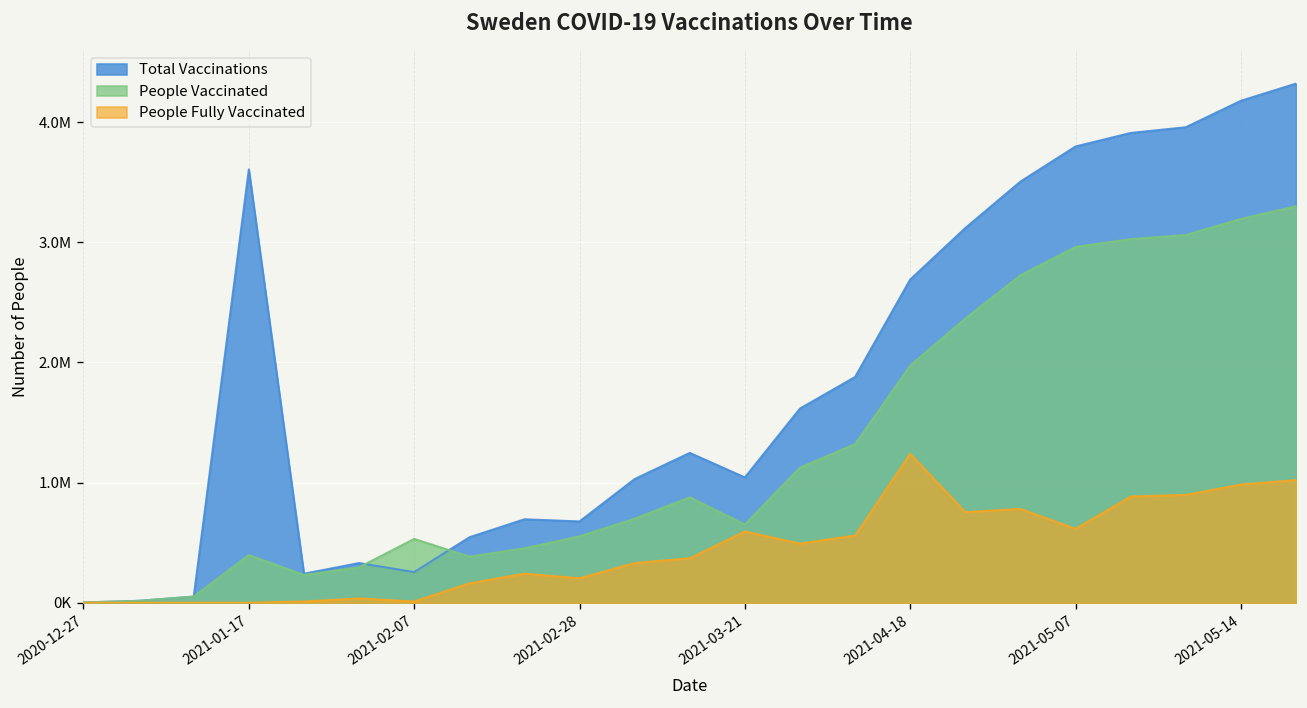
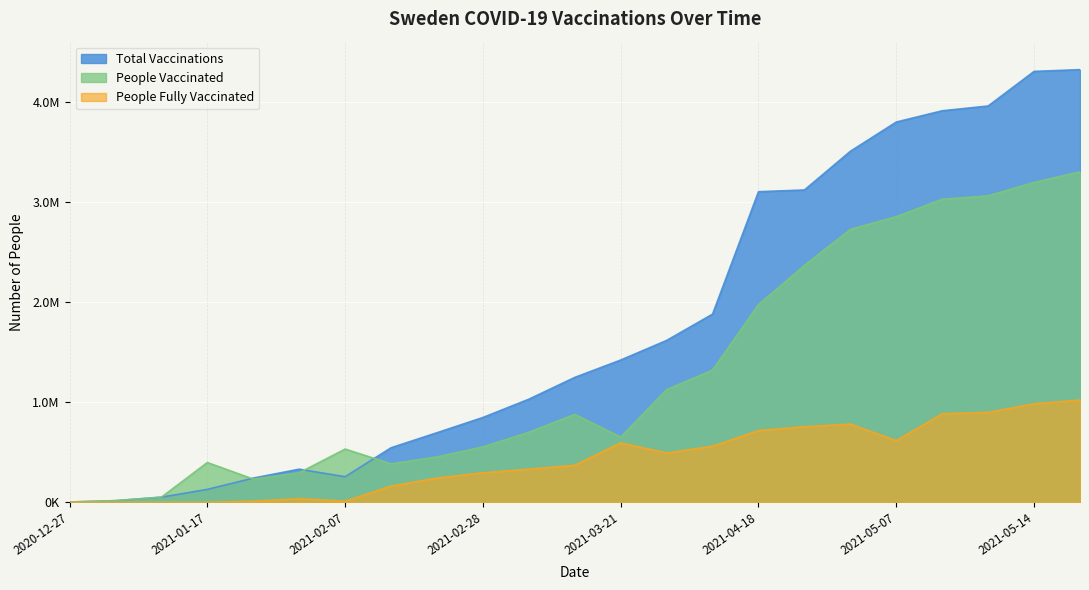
Total Vaccinations, 2021-01-17: 3610000 -> 130000
Total Vaccinations, 2021-02-28: 680000 -> 850000
People Fully Vaccinated, 2021-02-28: 200000 -> 290000
Total Vaccinations, 2021-03-21: 1040000 -> 1420000
Total Vaccinations, 2021-04-18: 2690000 -> 3100000
People Fully Vaccinated, 2021-04-18: 1240000 -> 720000
People Vaccinated, 2021-05-07: 2960000 -> 2850000
Total Vaccinations, 2021-05-14: 4180000 -> 4300000
